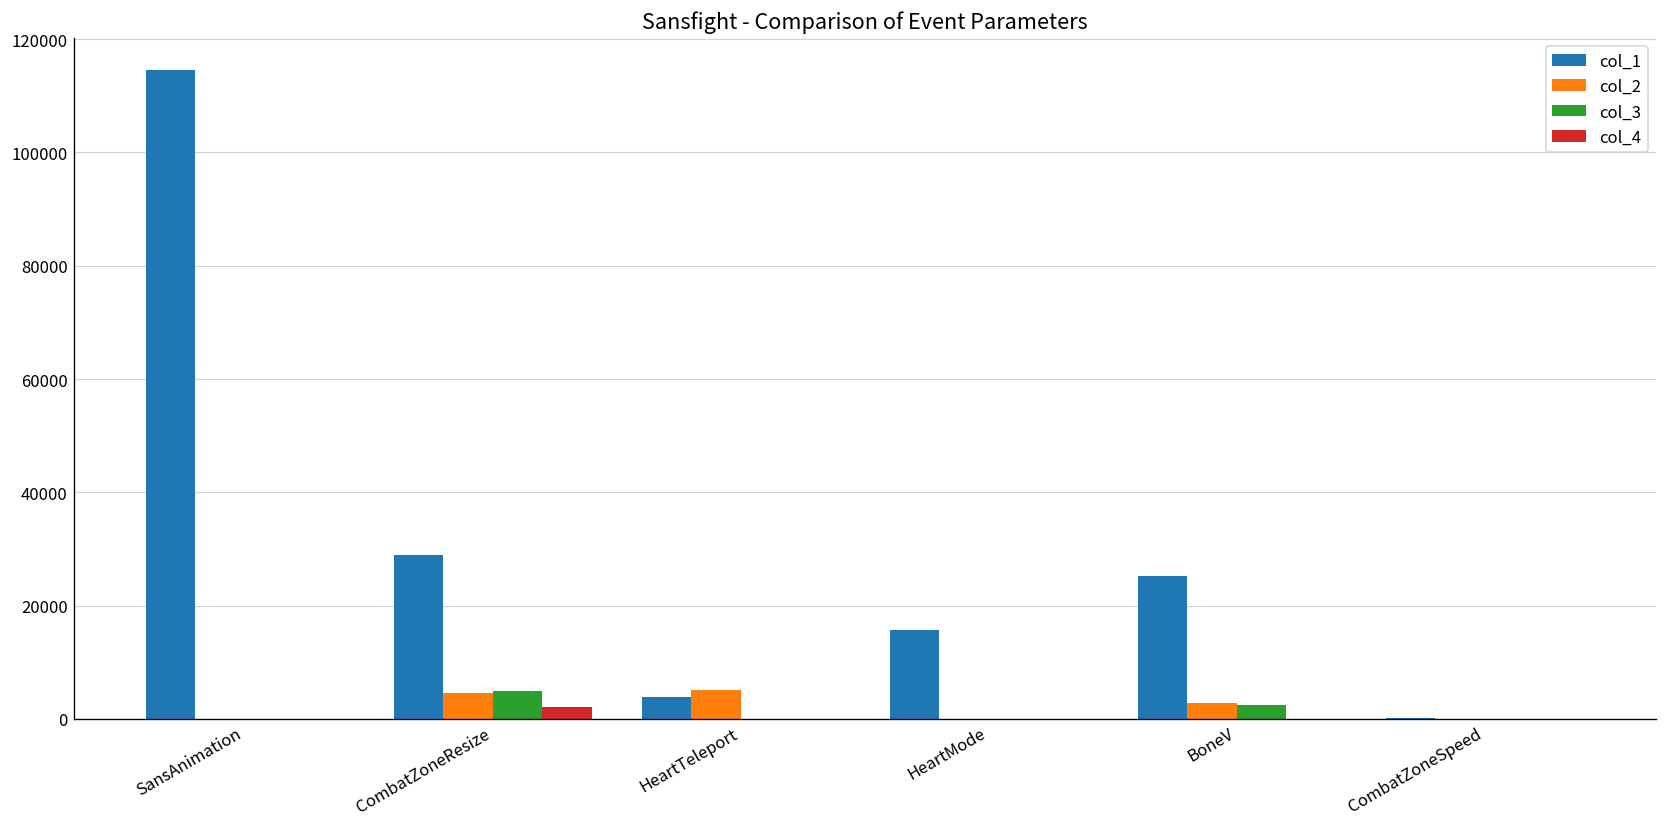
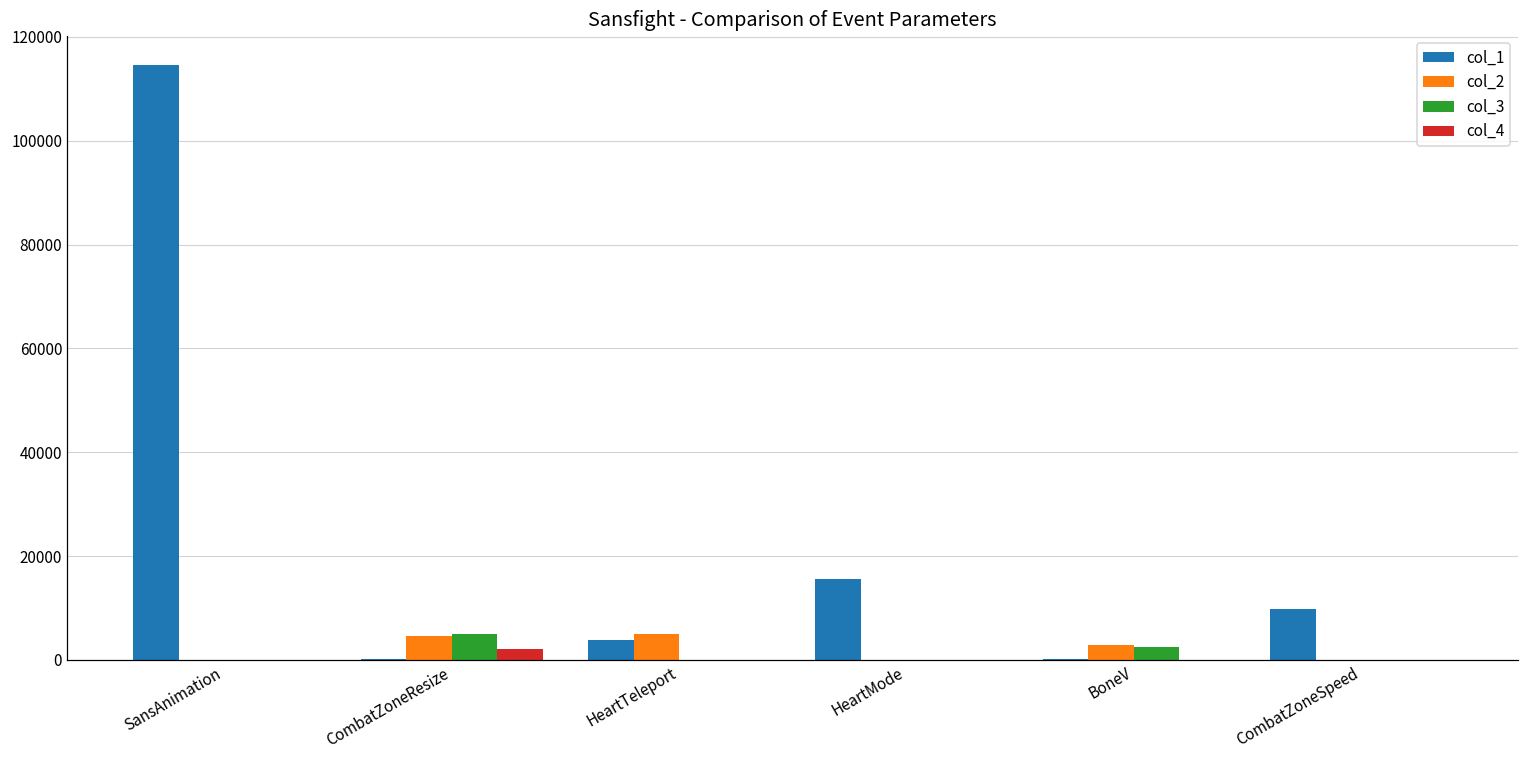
col_1, CombatZoneResize: 29000 -> 0
col_1, BoneV: 25000 -> 0
col_1, CombatZoneSpeed: 0 -> 10000
